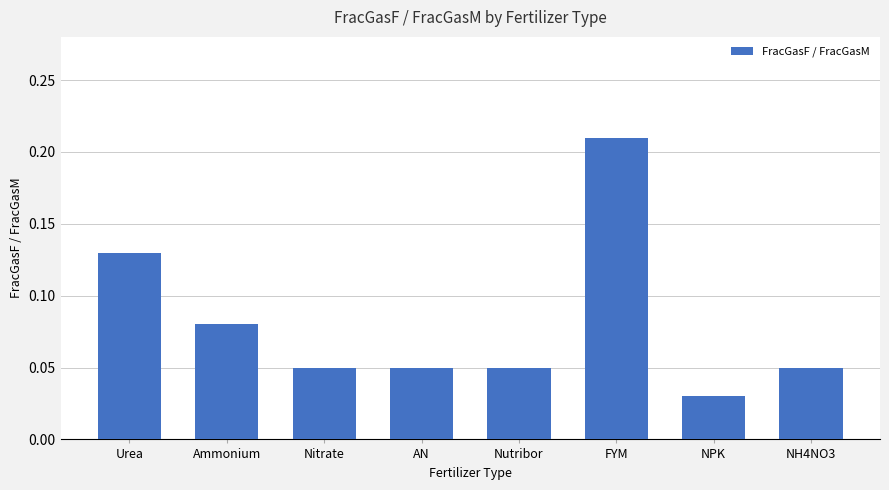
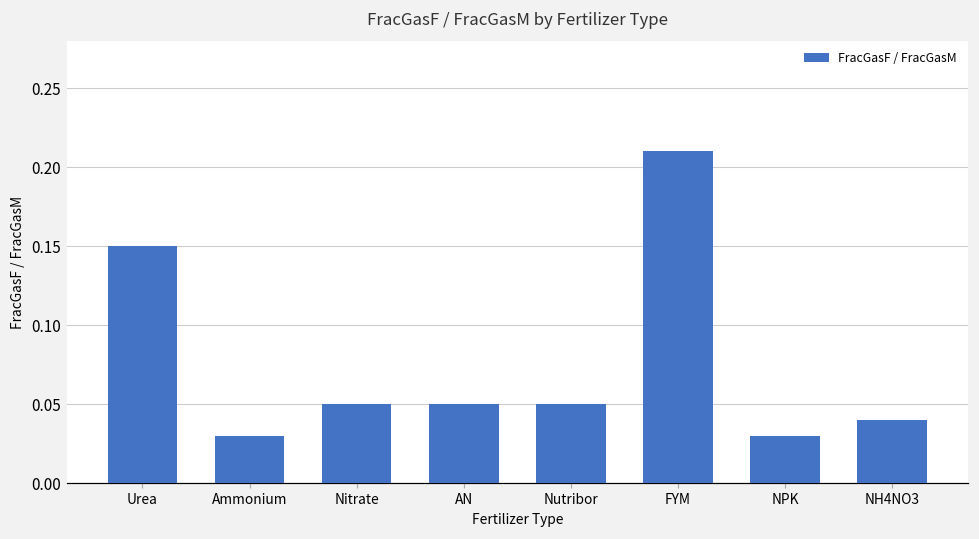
Urea: 0.13 -> 0.15
Ammonium: 0.08 -> 0.03
NH4NO3: 0.05 -> 0.04
